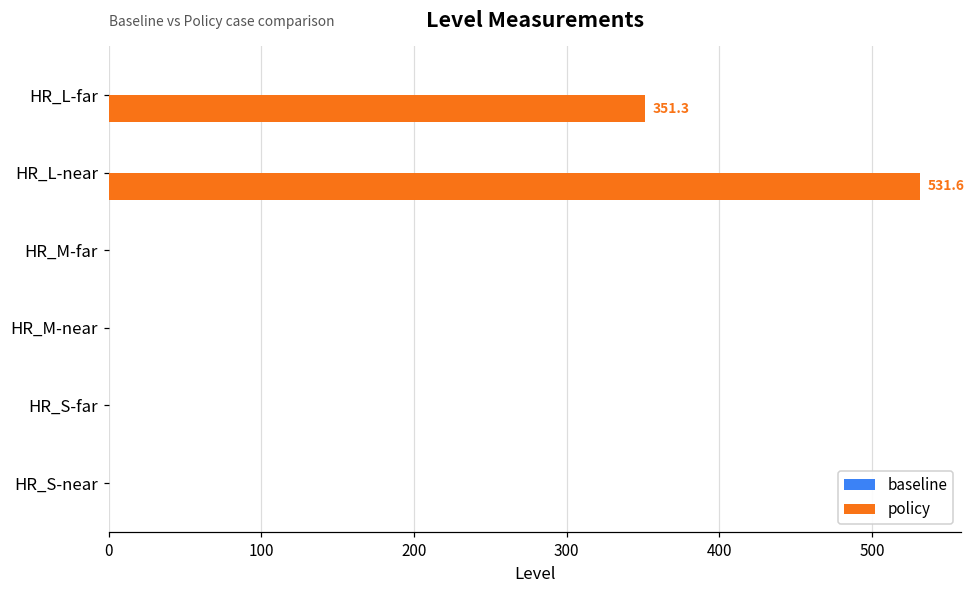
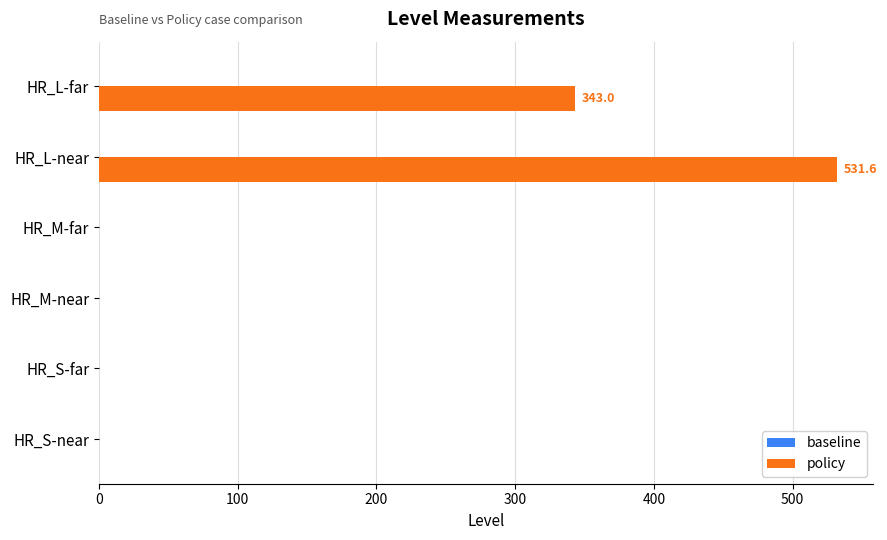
policy, HR_L-far: 351.3 -> 343.0
